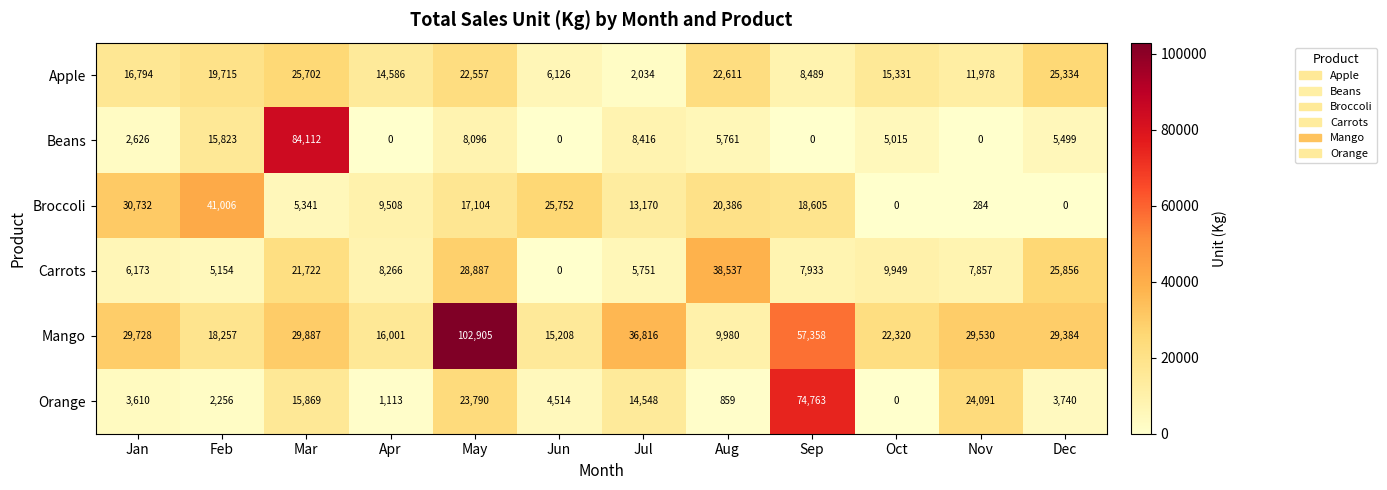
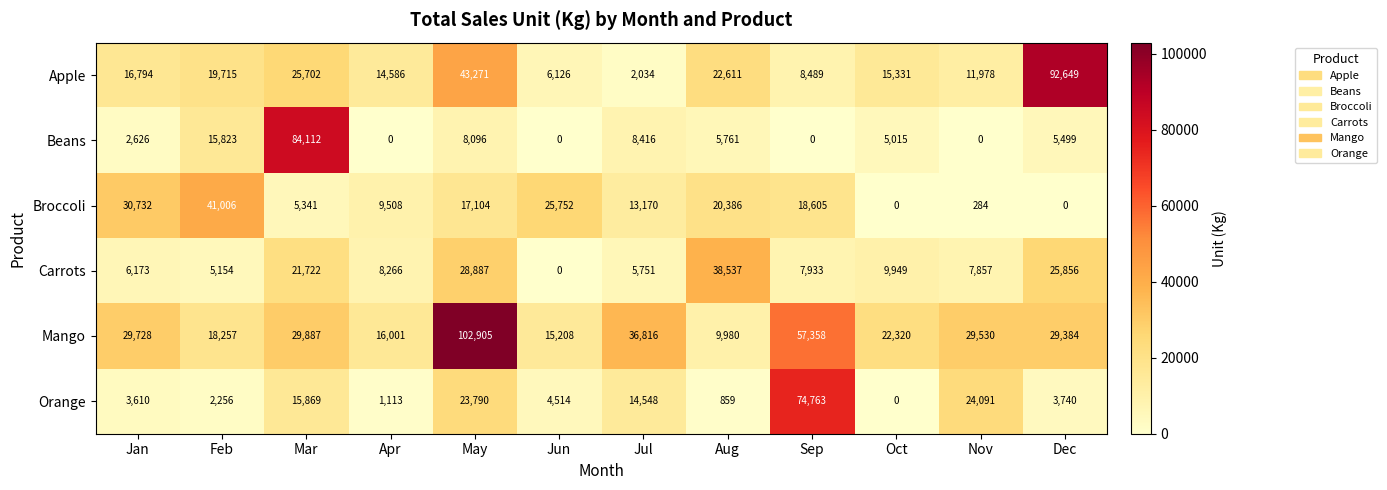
Apple, May: 22,557 -> 43,271
Apple, Dec: 25,334 -> 92,649
